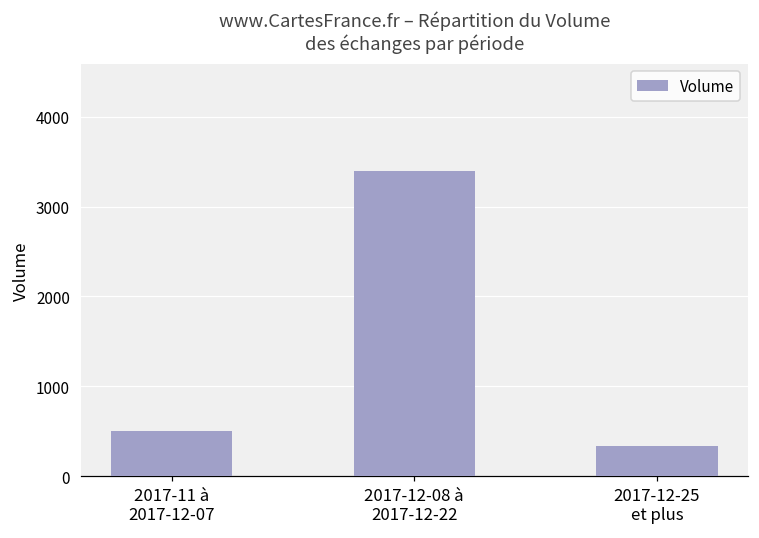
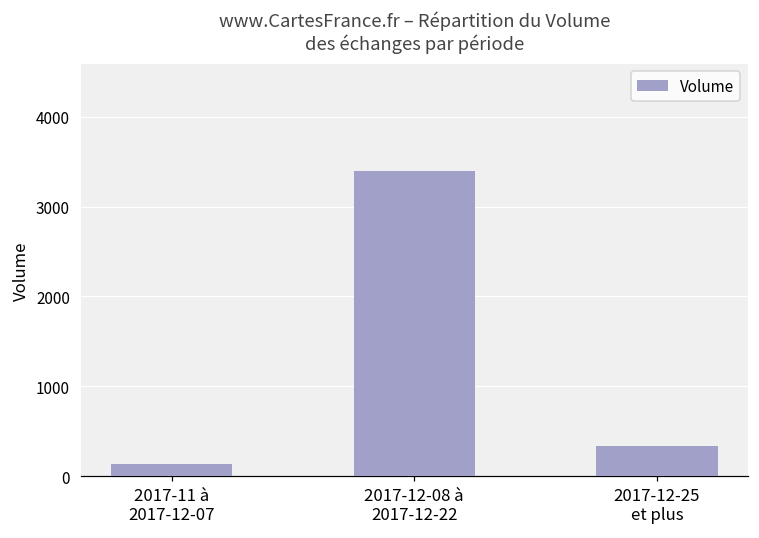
2017-11 à 2017-12-07: 500 -> 100
